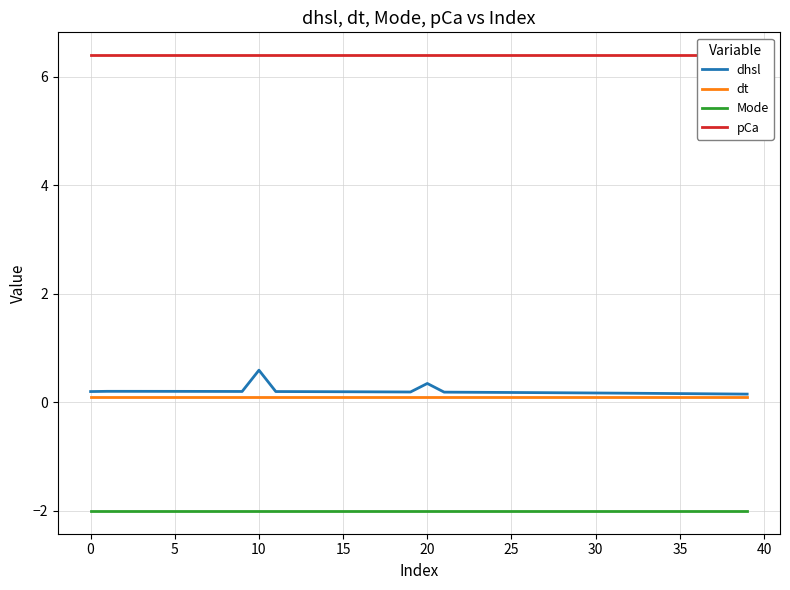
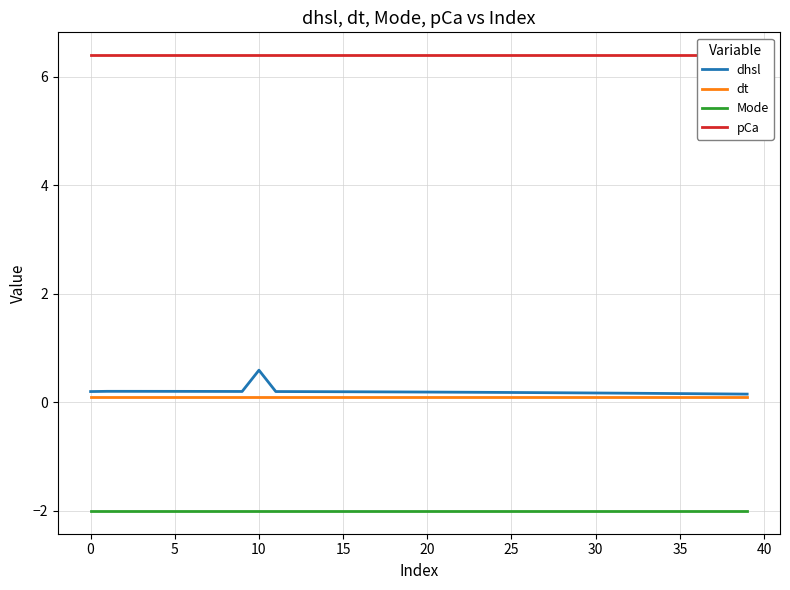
dhsl, 20: 0.3 -> 0.2
